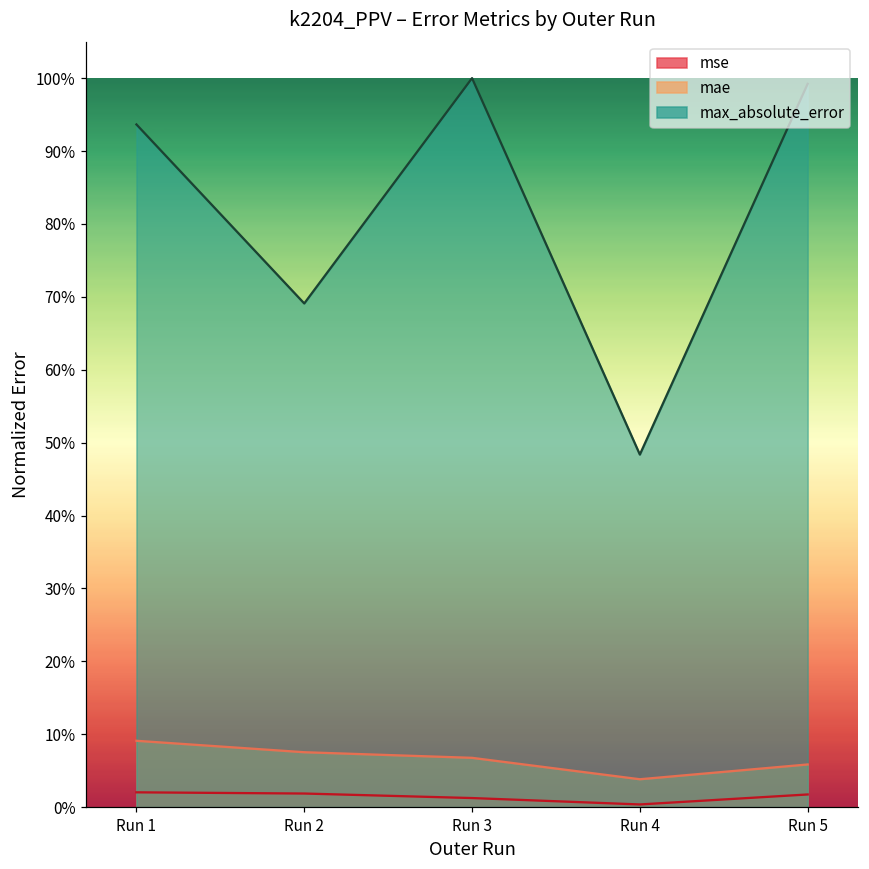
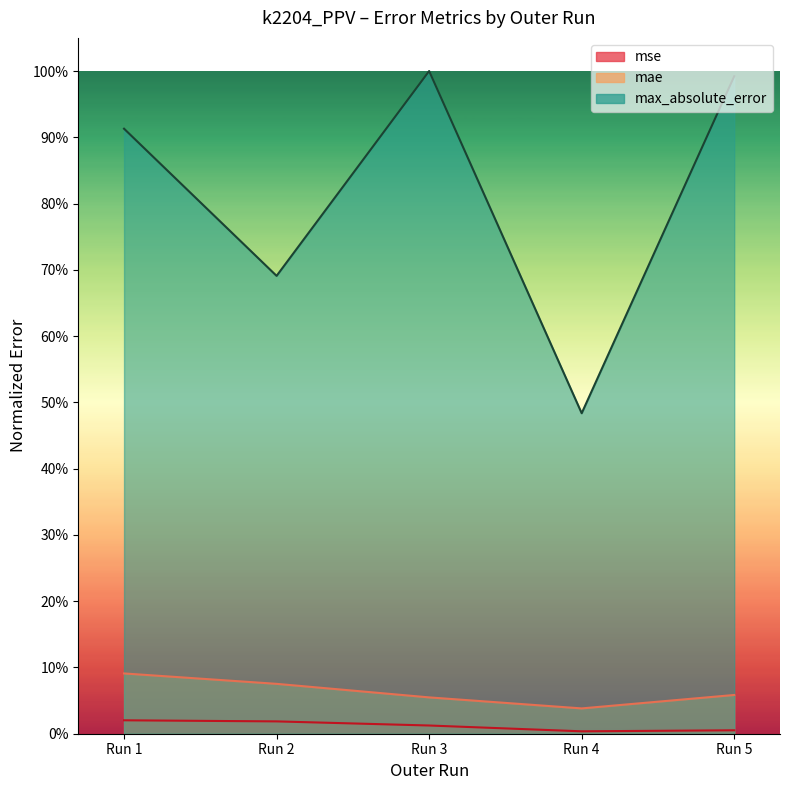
max_absolute_error, Run 1: 94% -> 91%
mae, Run 3: 7% -> 5%
mse, Run 5: 2% -> 1%
